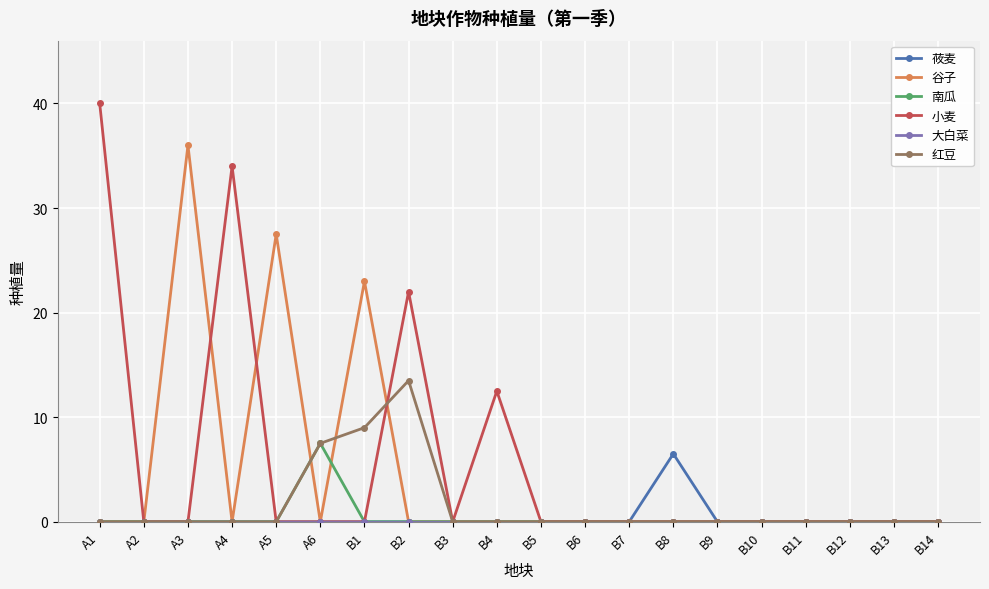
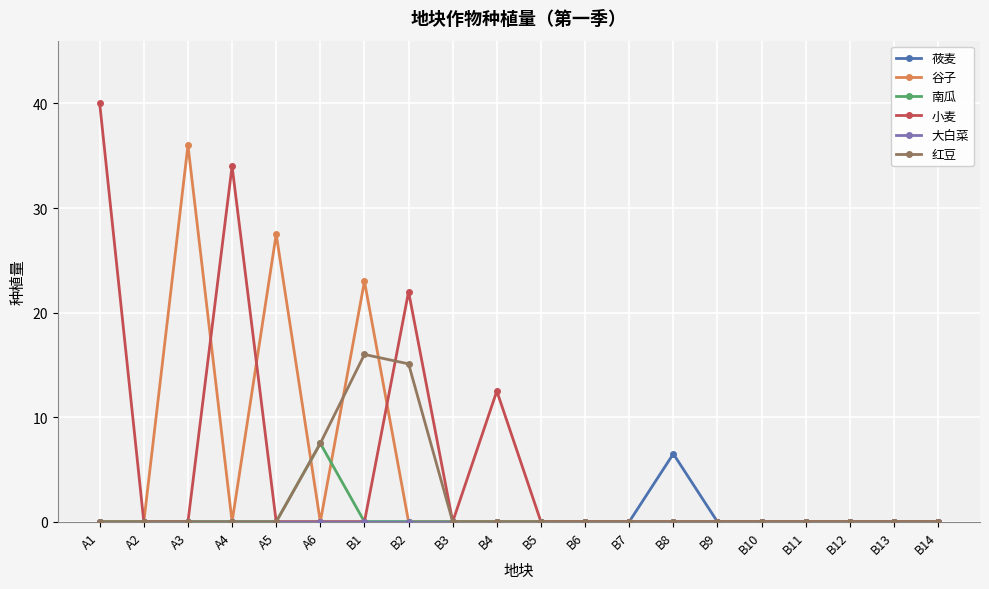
红豆, B1: 9 -> 16
红豆, B2: 13.5 -> 15.1
